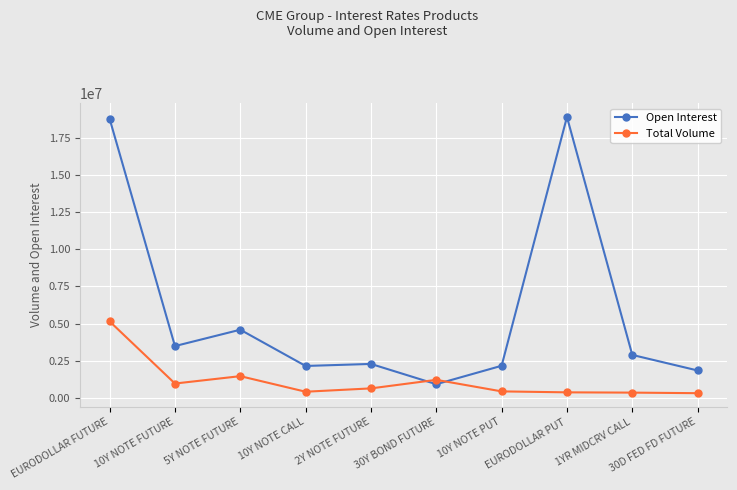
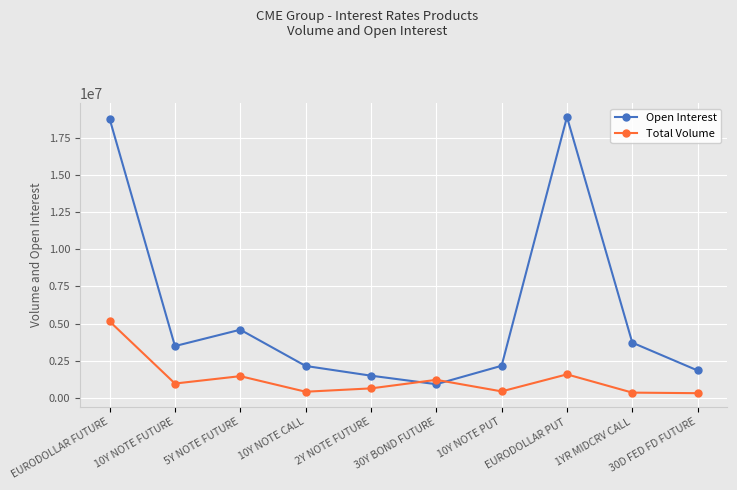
Open Interest, 2Y NOTE FUTURE: 2300000 -> 1500000
Total Volume, EURODOLLAR PUT: 400000 -> 1600000
Open Interest, 1YR MIDCRV CALL: 2900000 -> 3700000
